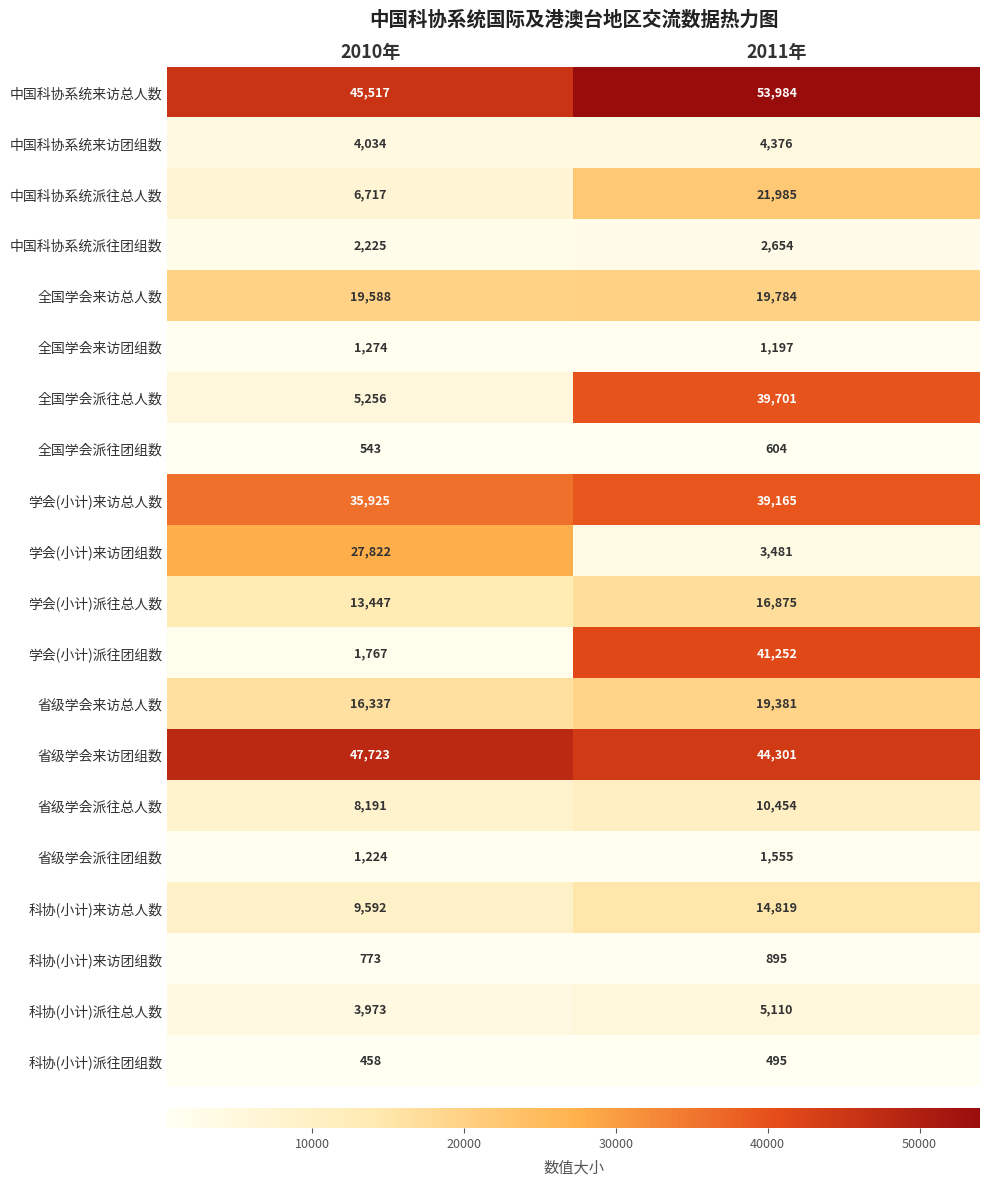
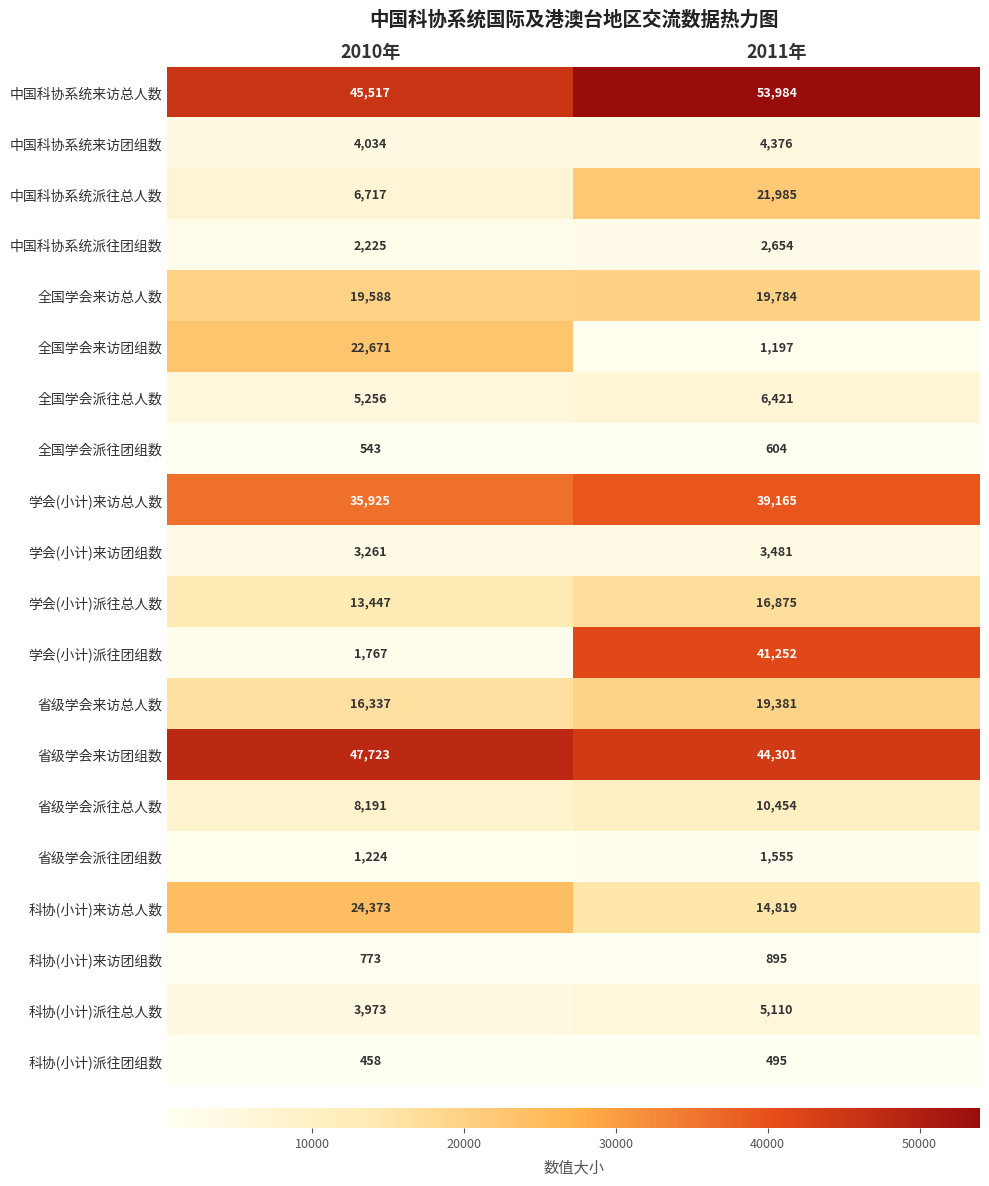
全国学会来访团组数, 2010年: 1,274 -> 22,671
全国学会派往总人数, 2011年: 39,701 -> 6,421
学会(小计)来访团组数, 2010年: 27,822 -> 3,261
科协(小计)来访总人数, 2010年: 9,592 -> 24,373
